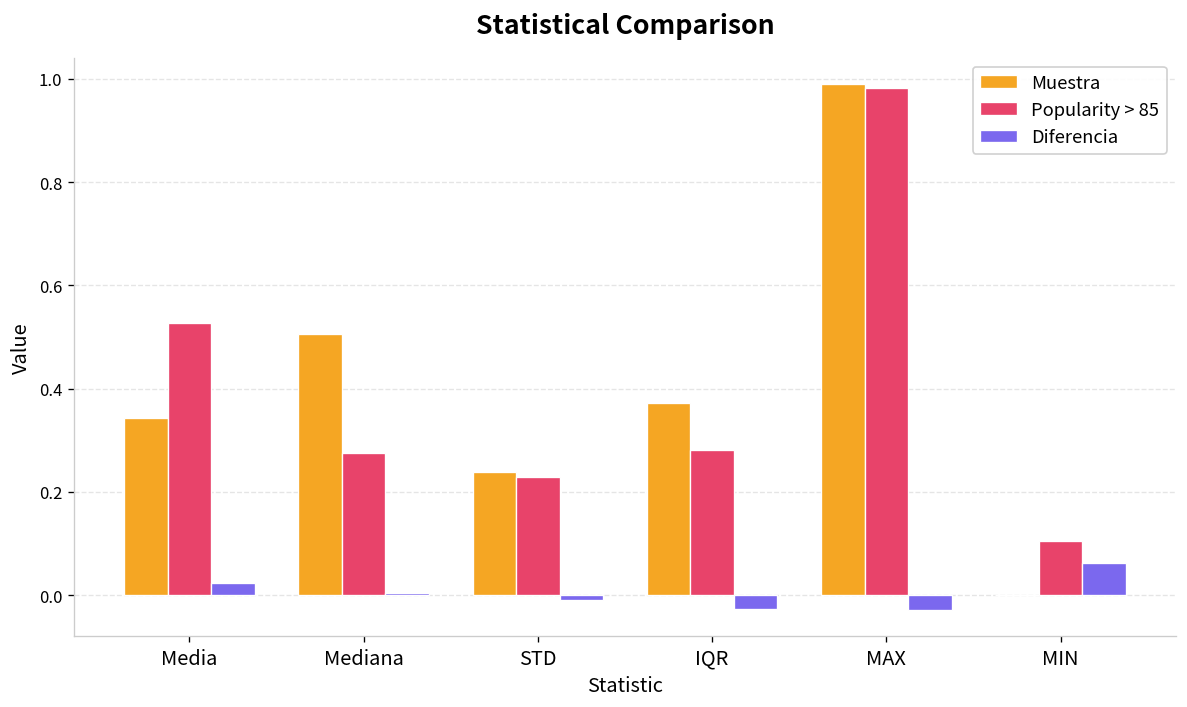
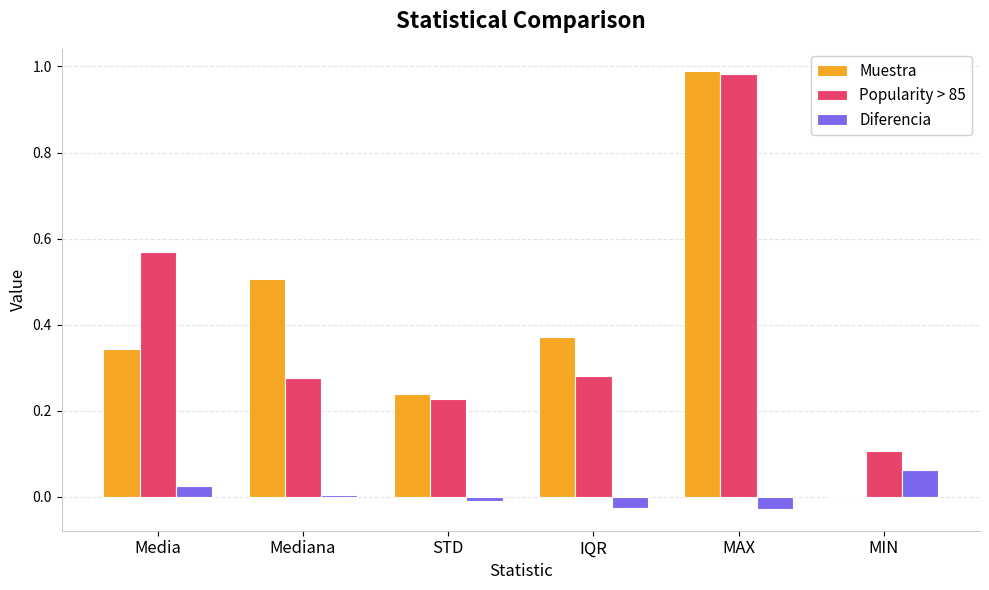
Popularity > 85, Media: 0.53 -> 0.57
